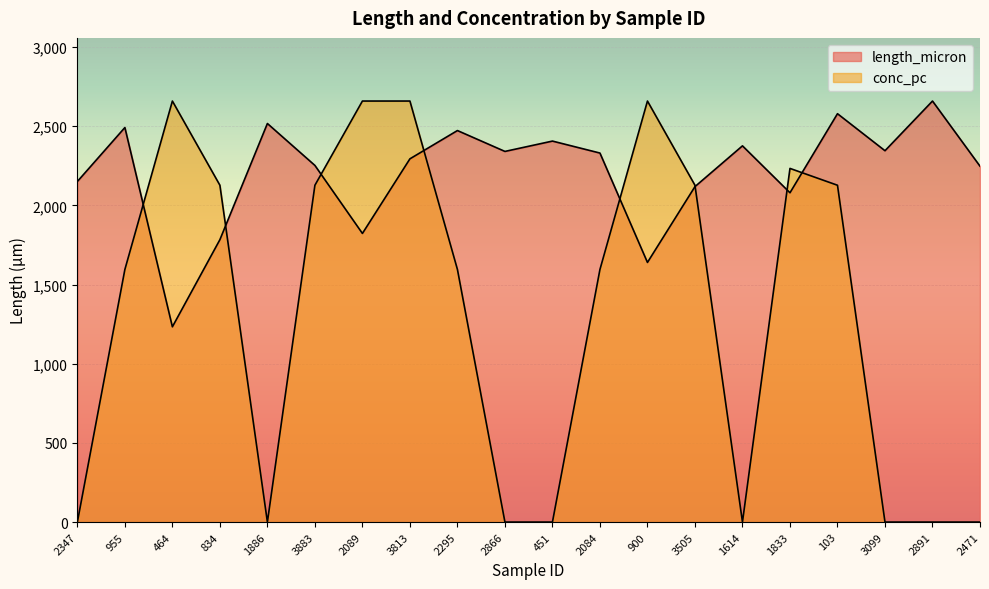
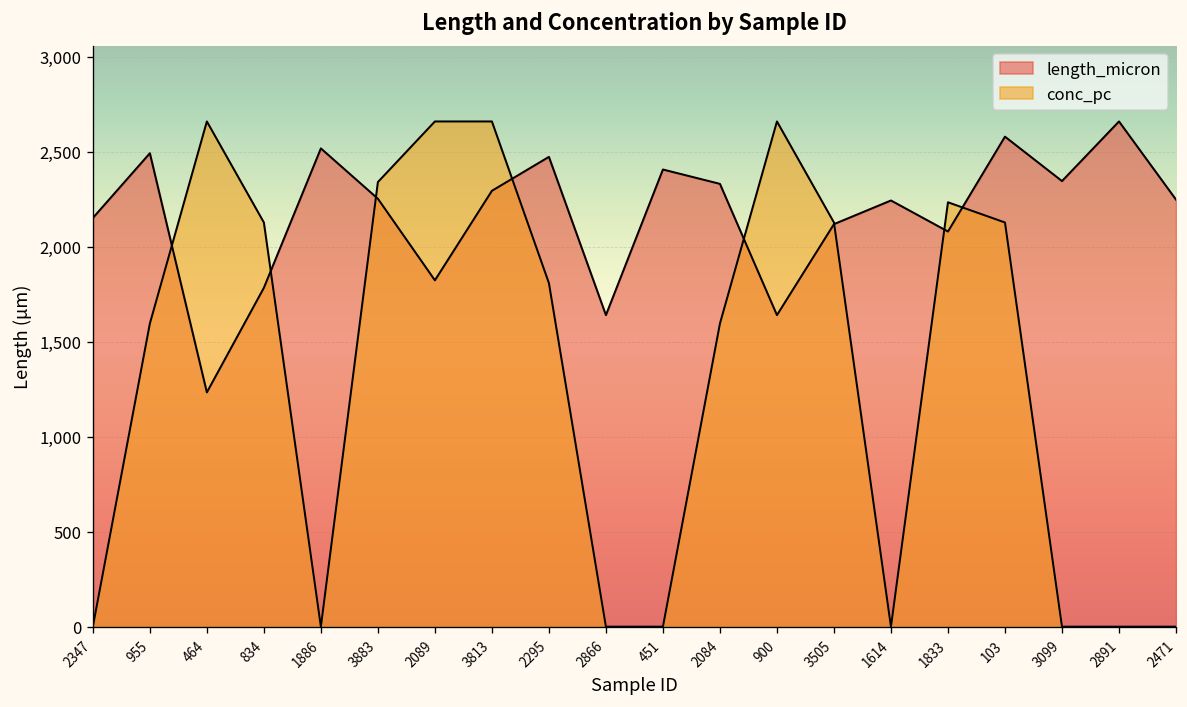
conc_pc, 3883: 2,130 -> 2,340
conc_pc, 2295: 1,600 -> 1,810
length_micron, 2866: 2,340 -> 1,640
length_micron, 1614: 2,380 -> 2,240
